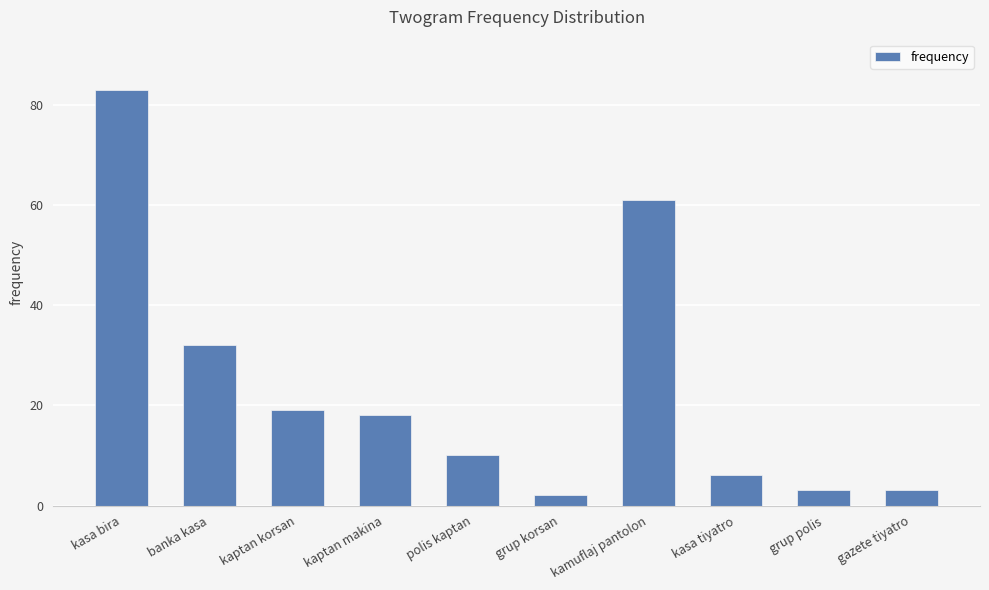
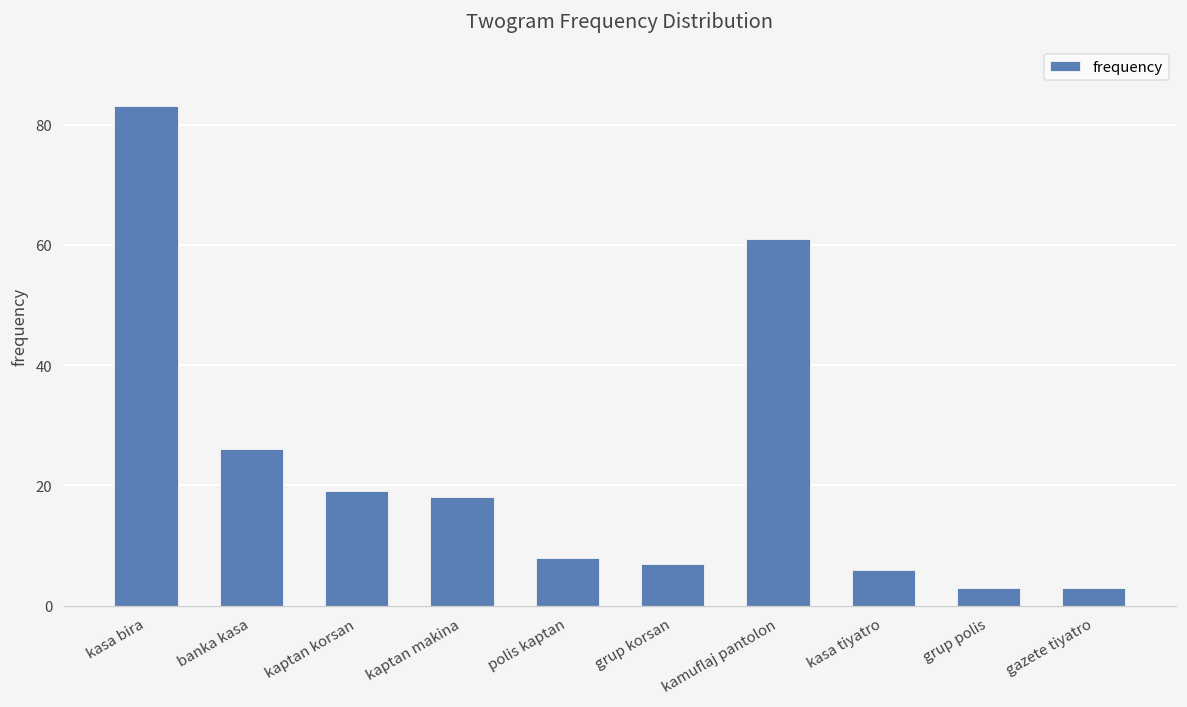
banka kasa: 32 -> 26
polis kaptan: 10 -> 8
grup korsan: 2 -> 7
